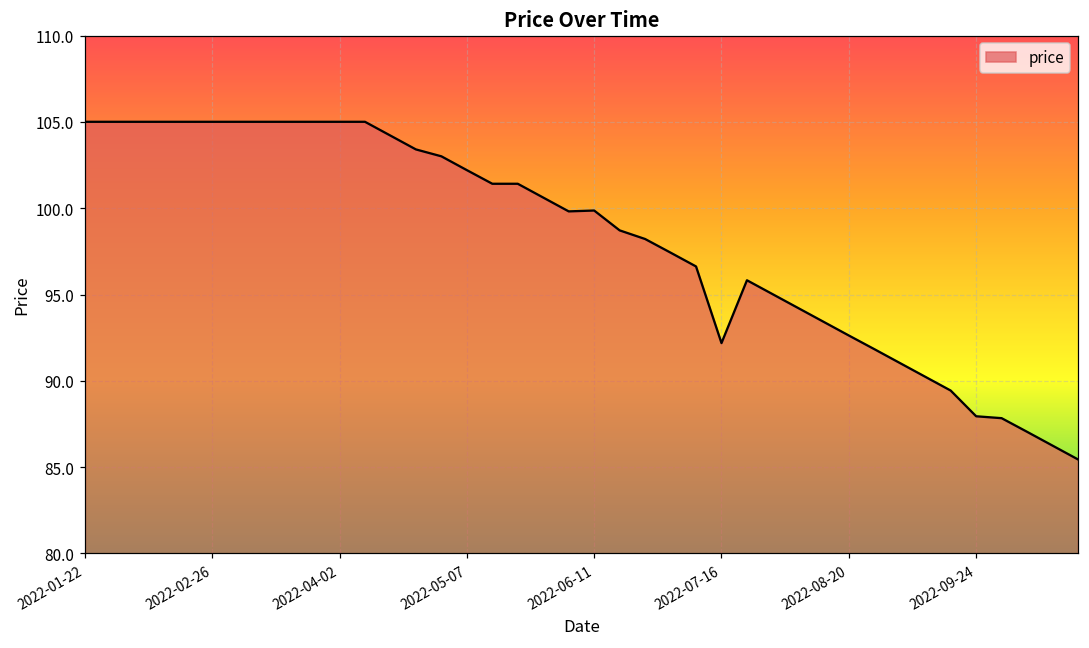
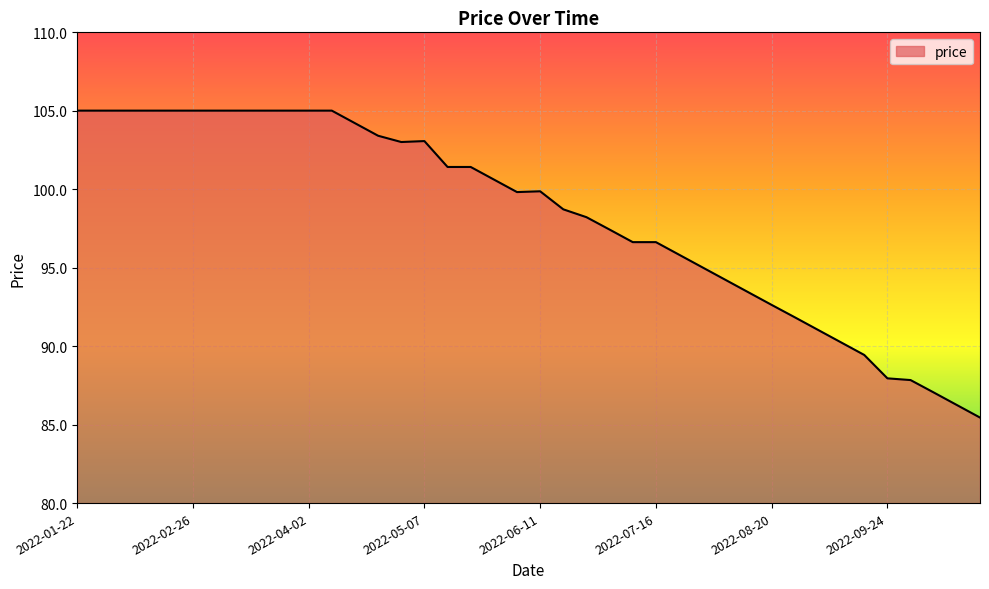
2022-05-07: 102.2 -> 103.1
2022-07-16: 92.2 -> 96.6
